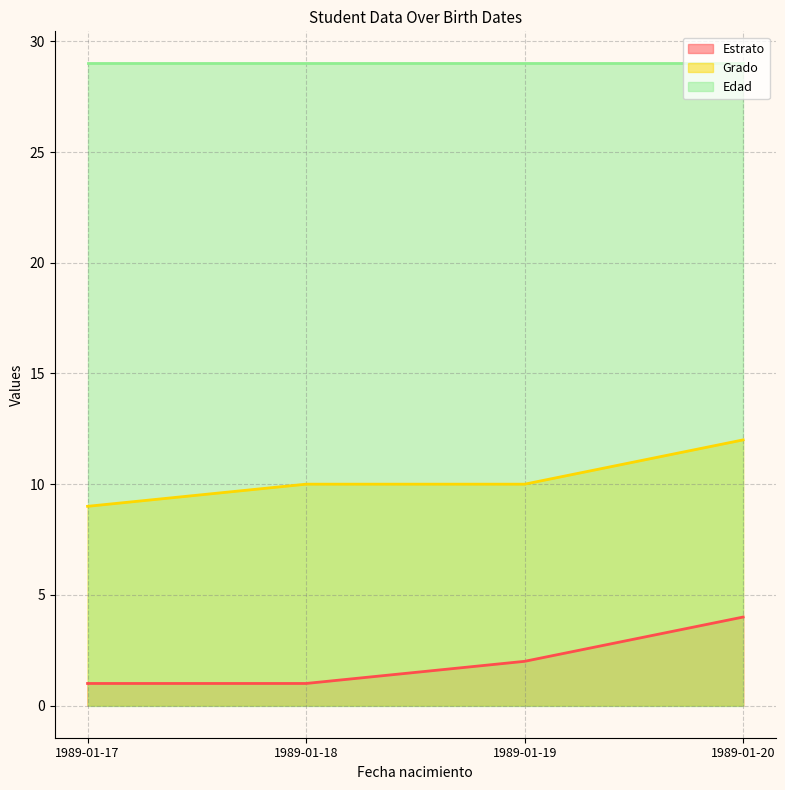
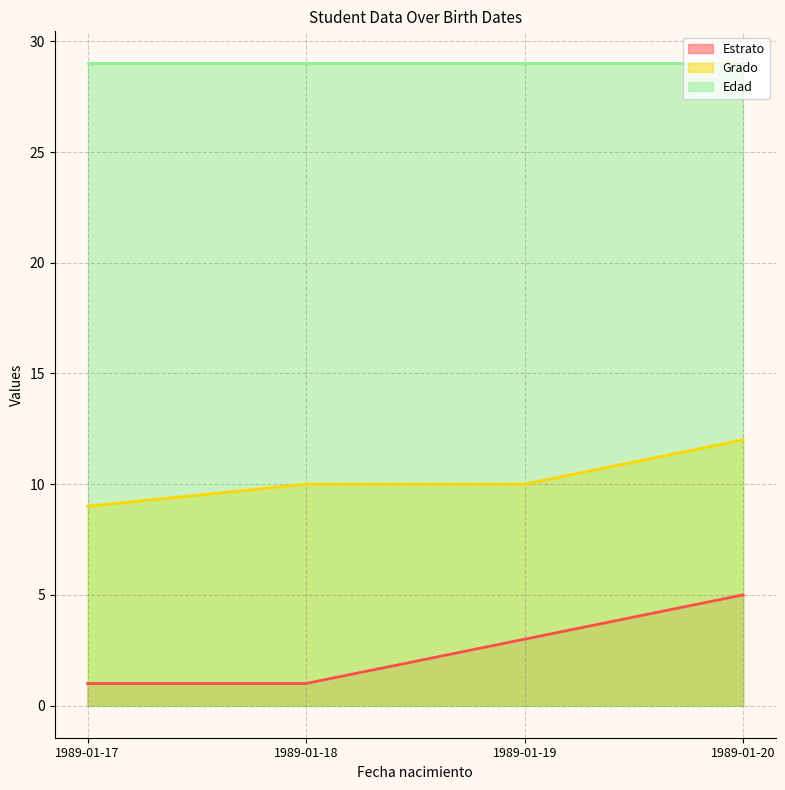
Estrato, 1989-01-19: 2 -> 3
Estrato, 1989-01-20: 4 -> 5
